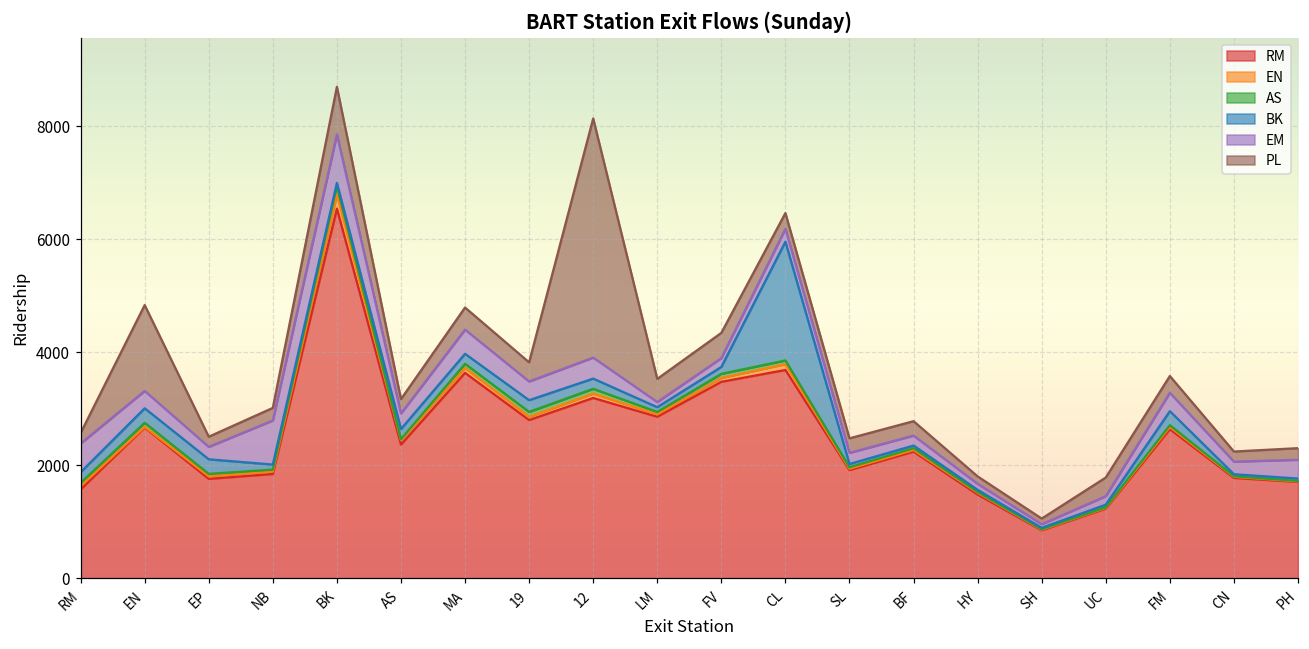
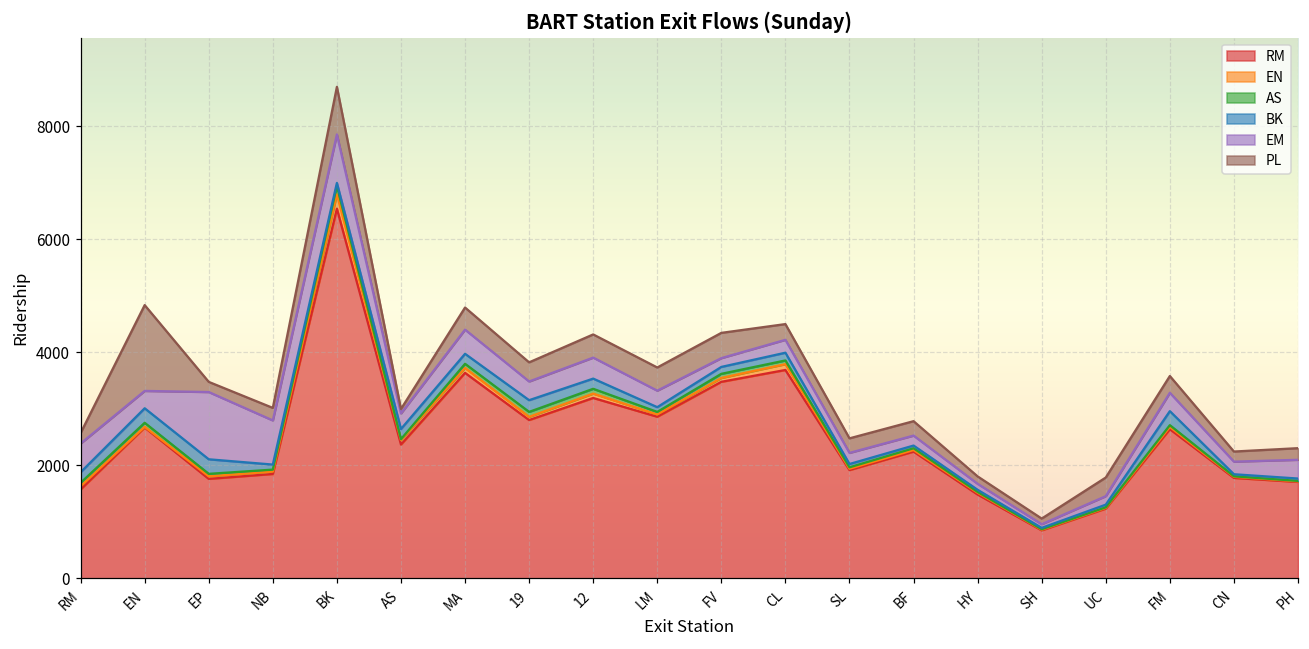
EM, EP: 200 -> 1200
PL, AS: 300 -> 100
PL, 12: 4200 -> 400
EM, LM: 100 -> 300
BK, CL: 2100 -> 100
